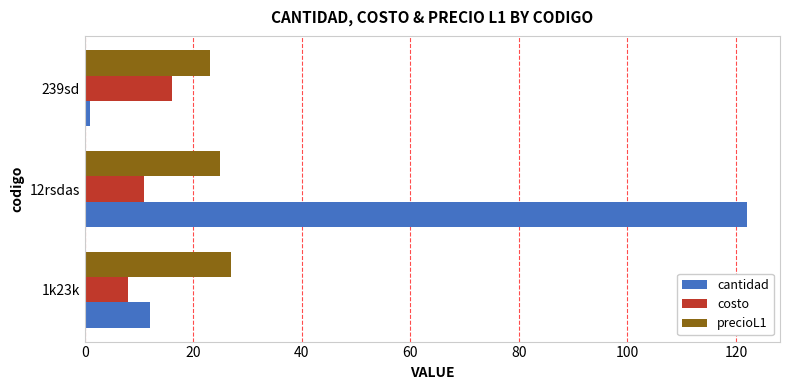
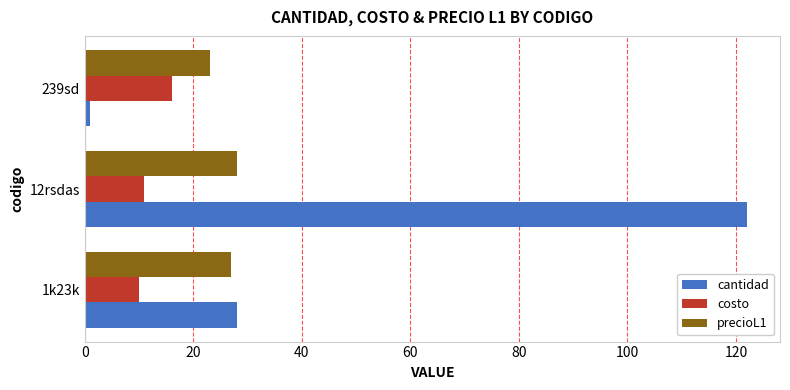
precioL1, 12rsdas: 25 -> 28
costo, 1k23k: 8 -> 10
cantidad, 1k23k: 12 -> 28
